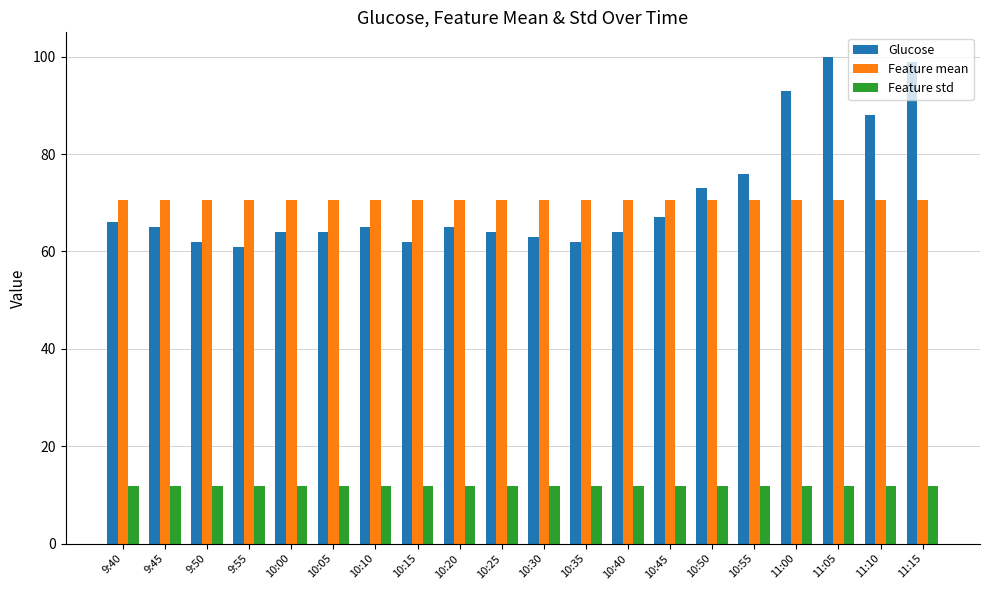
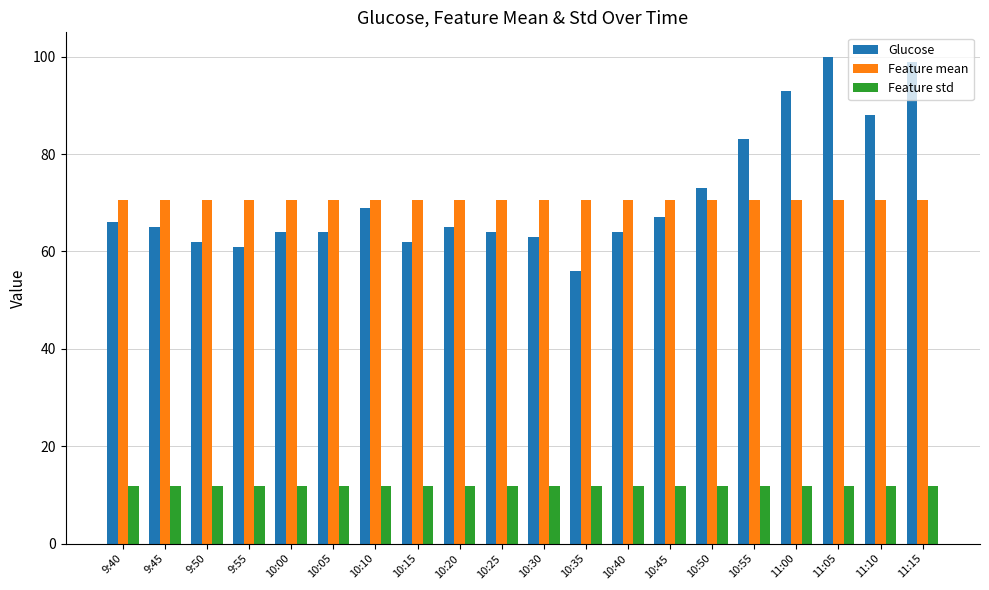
Glucose, 10:10: 65 -> 69
Glucose, 10:35: 62 -> 56
Glucose, 10:55: 76 -> 83
